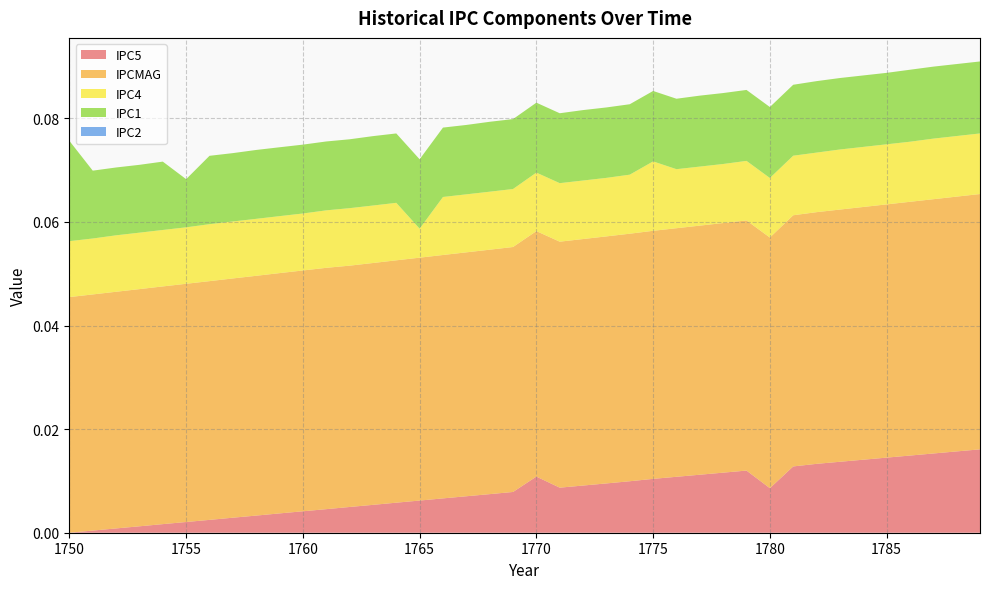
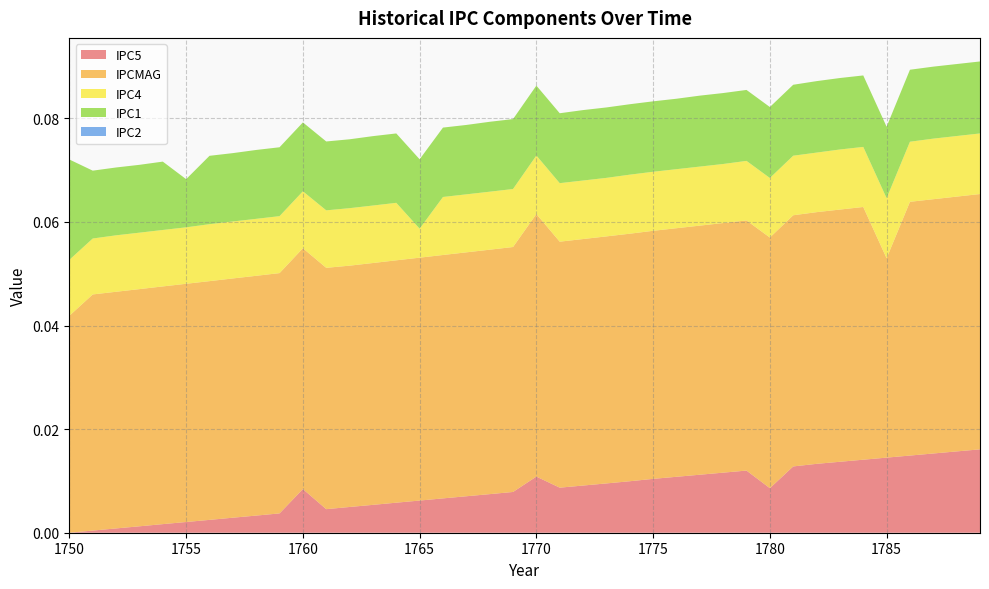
IPCMAG, 1750: 0.046 -> 0.042
IPC5, 1760: 0.004 -> 0.008
IPCMAG, 1770: 0.047 -> 0.051
IPC4, 1775: 0.013 -> 0.011
IPCMAG, 1785: 0.049 -> 0.039
